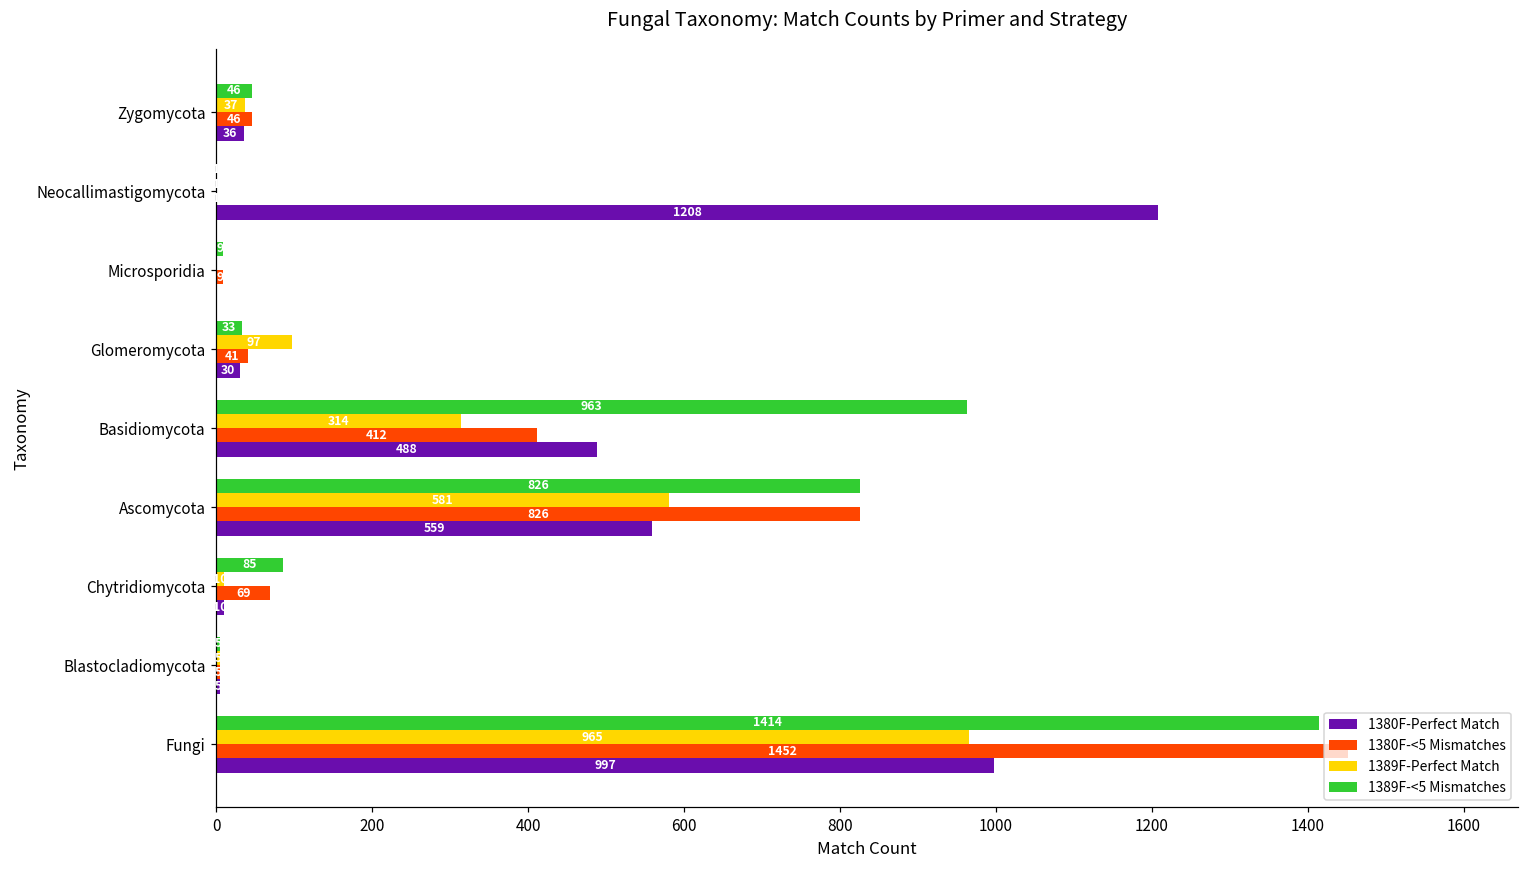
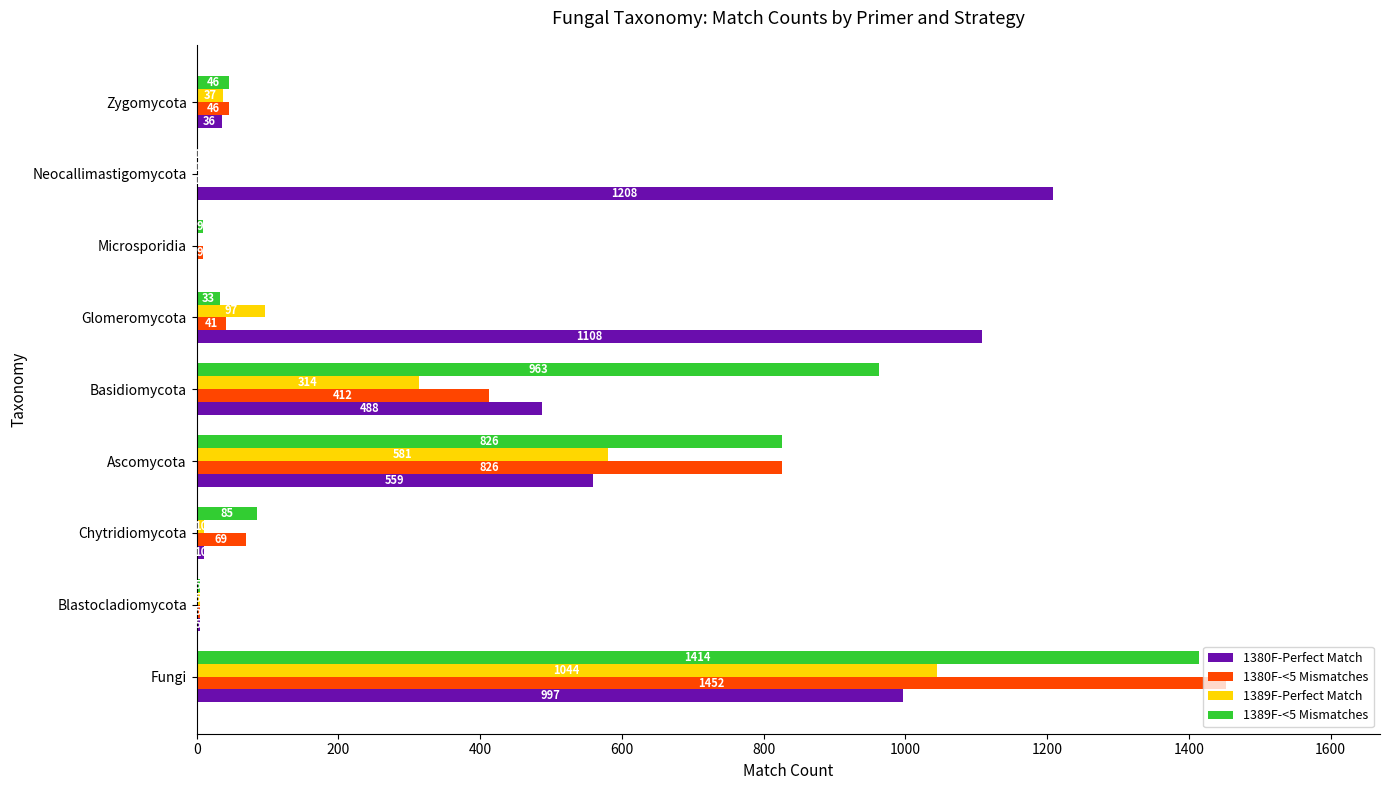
1380F-Perfect Match, Glomeromycota: 30 -> 1108
1389F-Perfect Match, Fungi: 965 -> 1044
